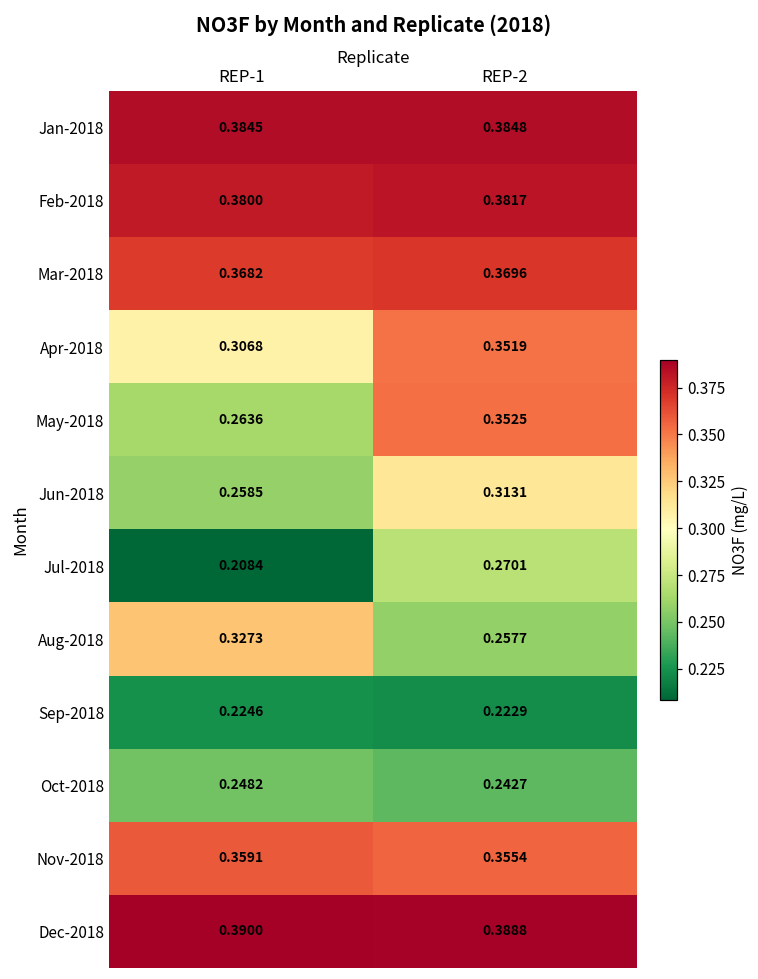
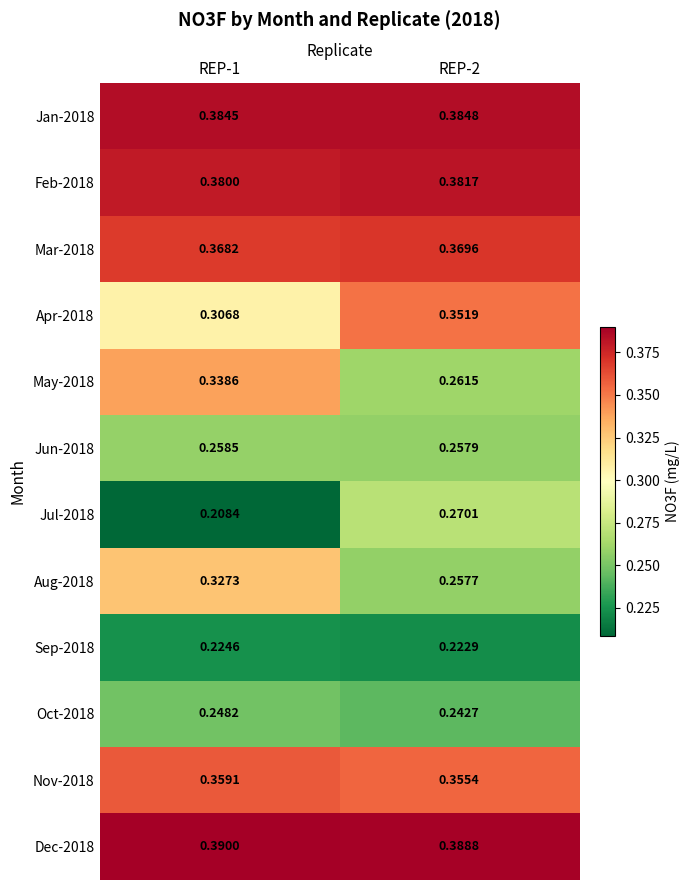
May-2018, REP-1: 0.2636 -> 0.3386
May-2018, REP-2: 0.3525 -> 0.2615
Jun-2018, REP-2: 0.3131 -> 0.2579
